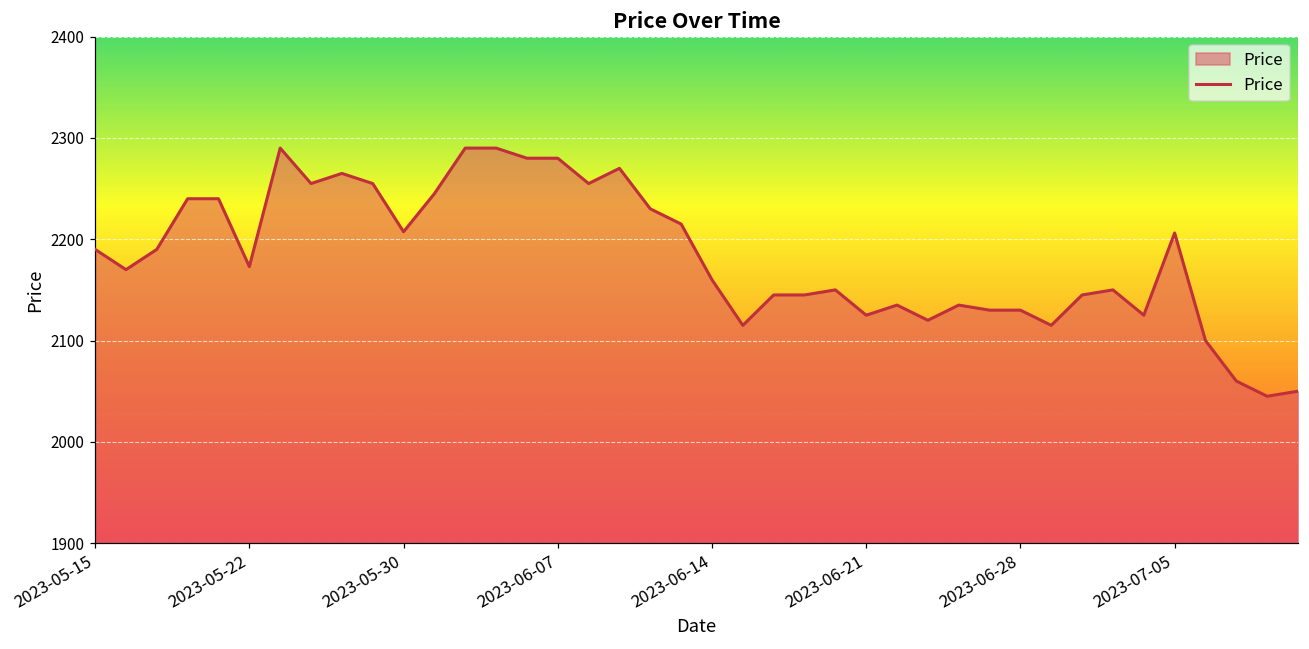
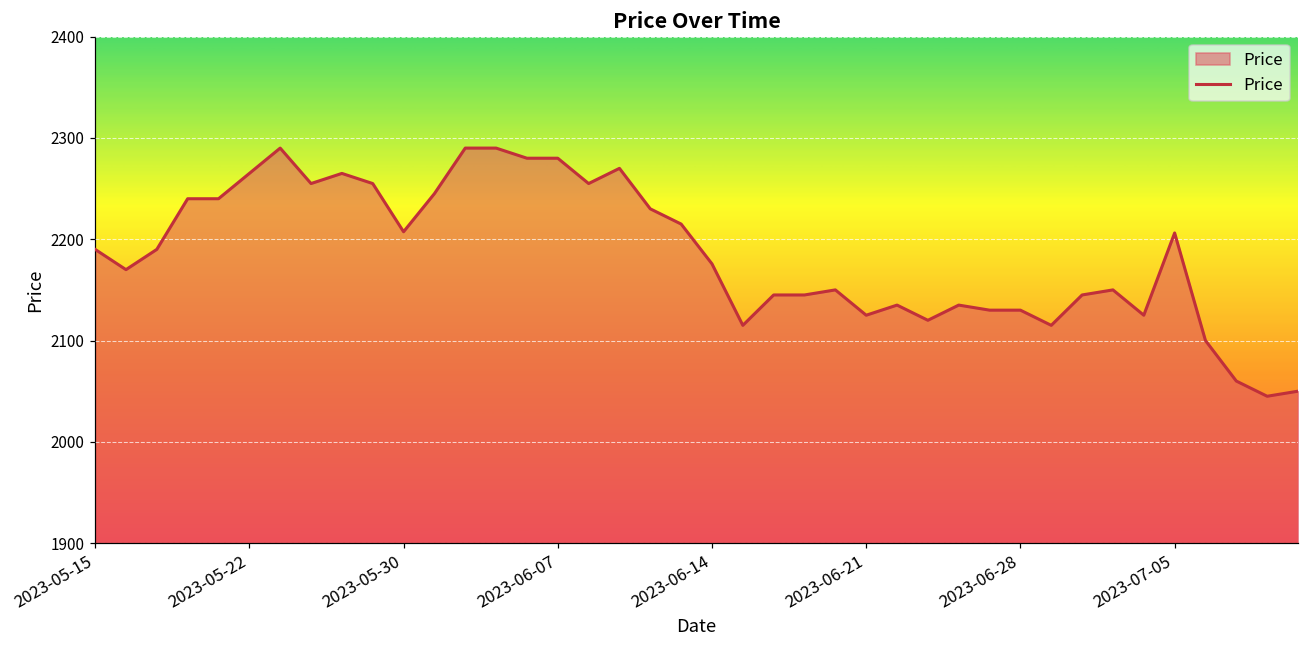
2023-05-22: 2170 -> 2270
2023-06-14: 2160 -> 2180
